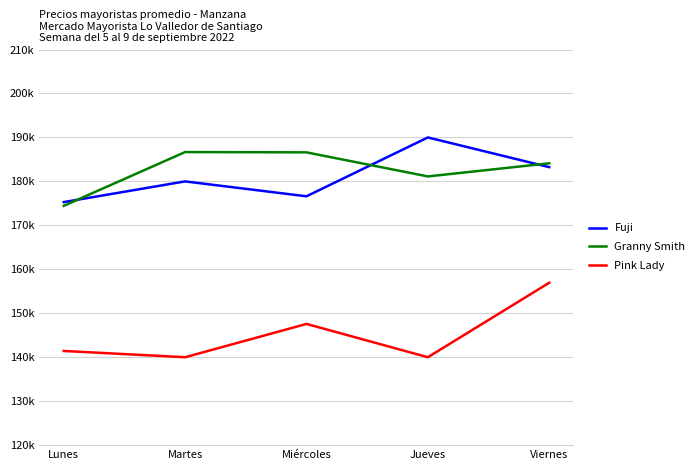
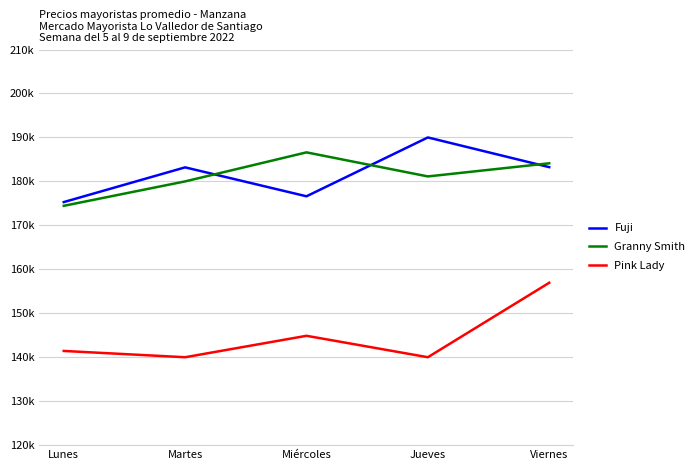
Fuji, Martes: 180000 -> 183000
Granny Smith, Martes: 187000 -> 180000
Pink Lady, Miércoles: 148000 -> 145000
